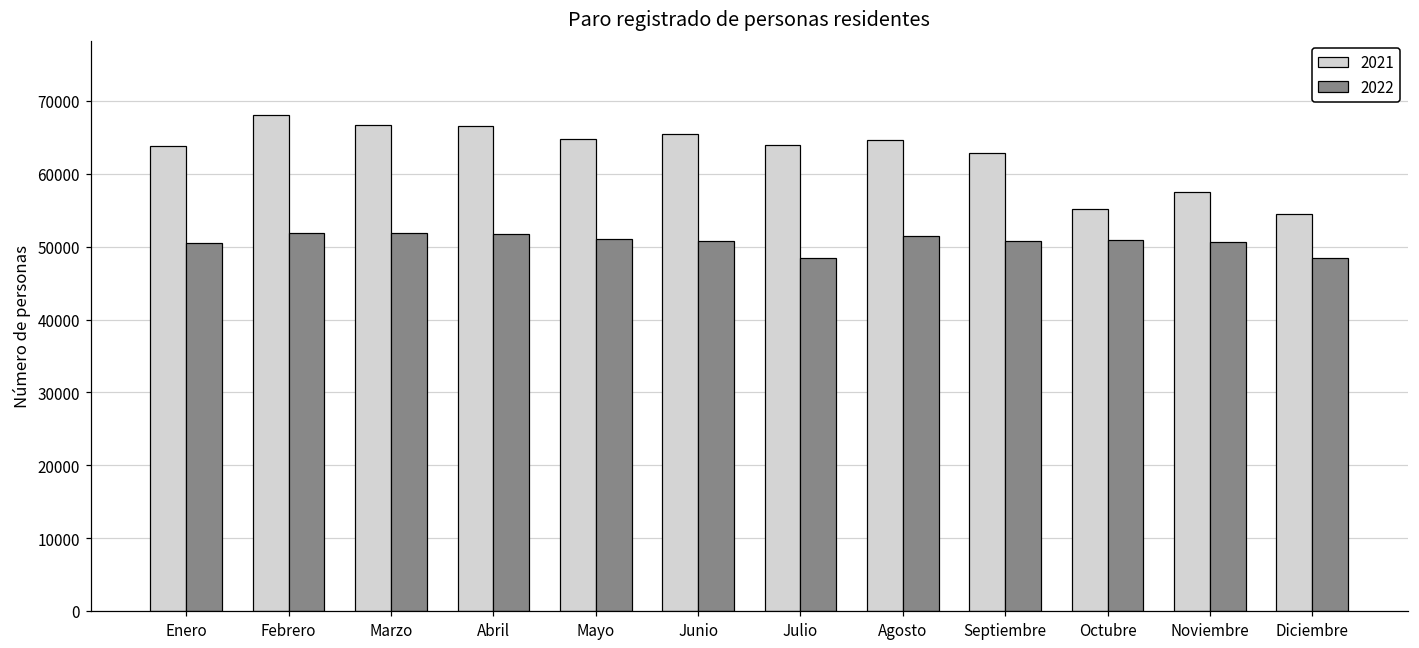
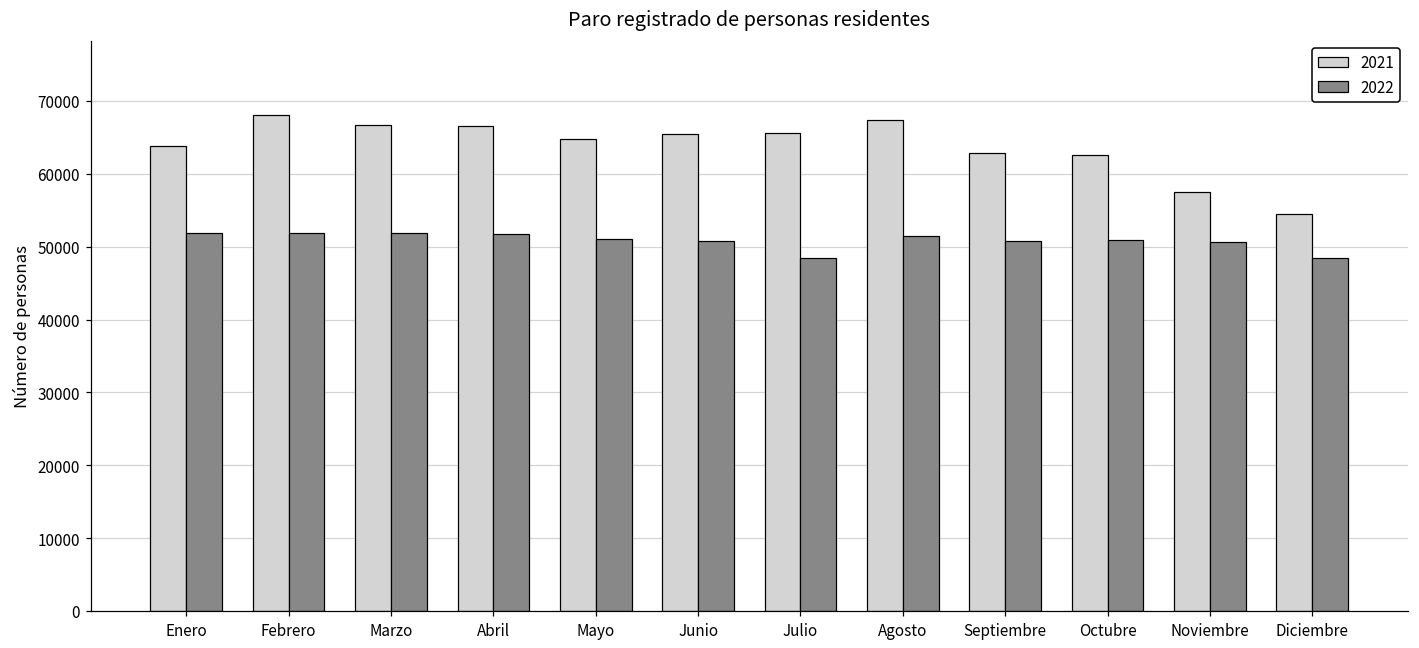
2022, Enero: 51000 -> 52000
2021, Julio: 64000 -> 66000
2021, Agosto: 65000 -> 67000
2021, Octubre: 55000 -> 63000
